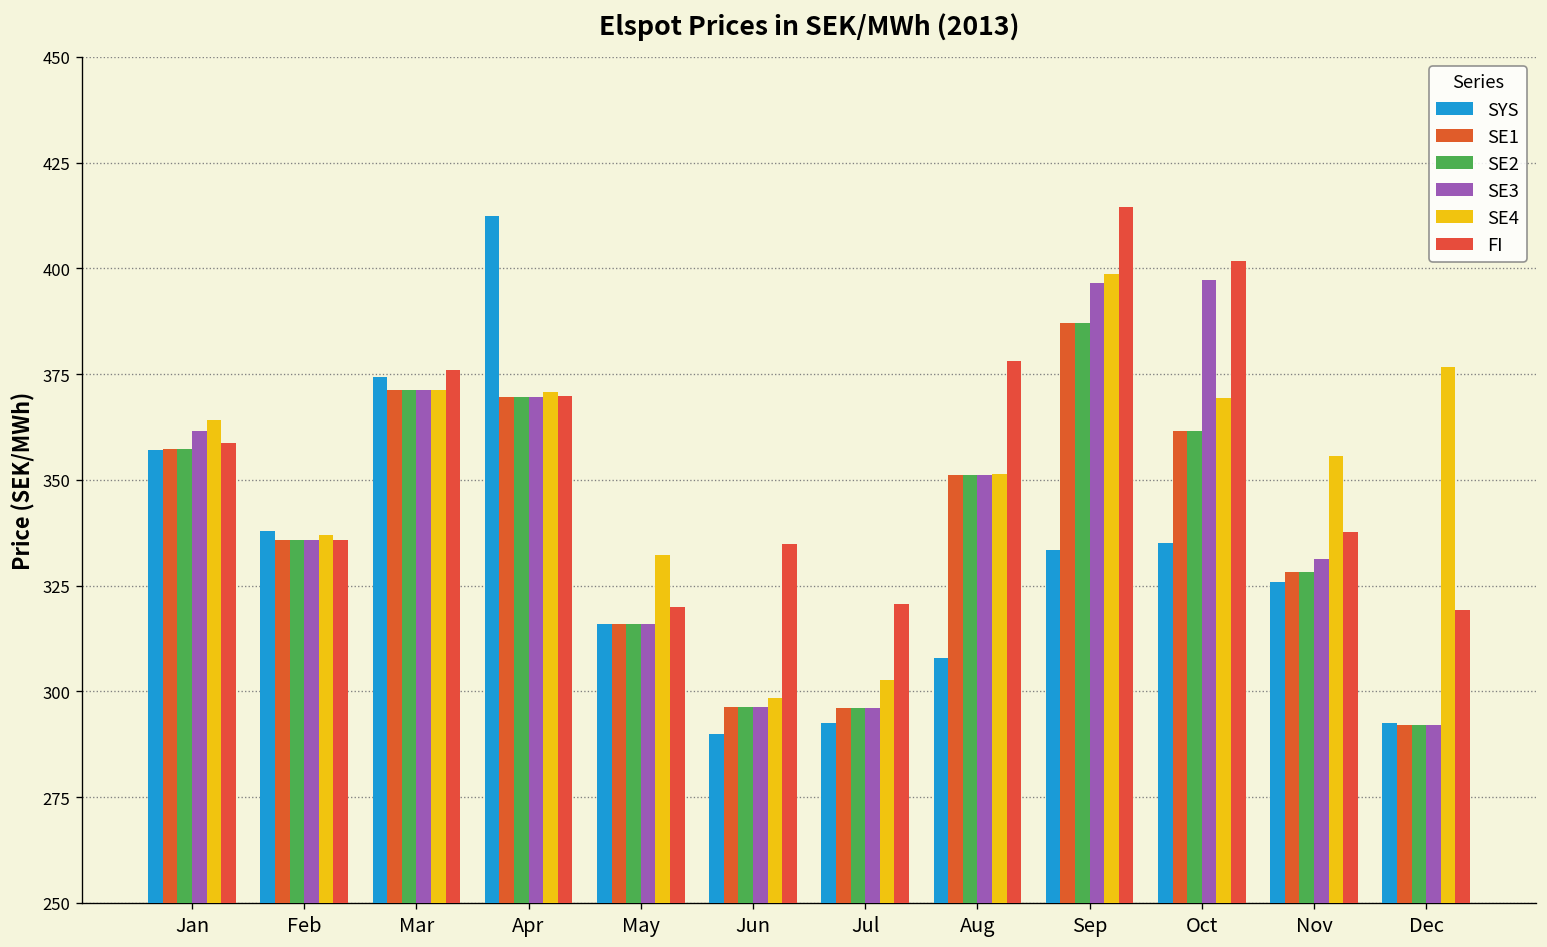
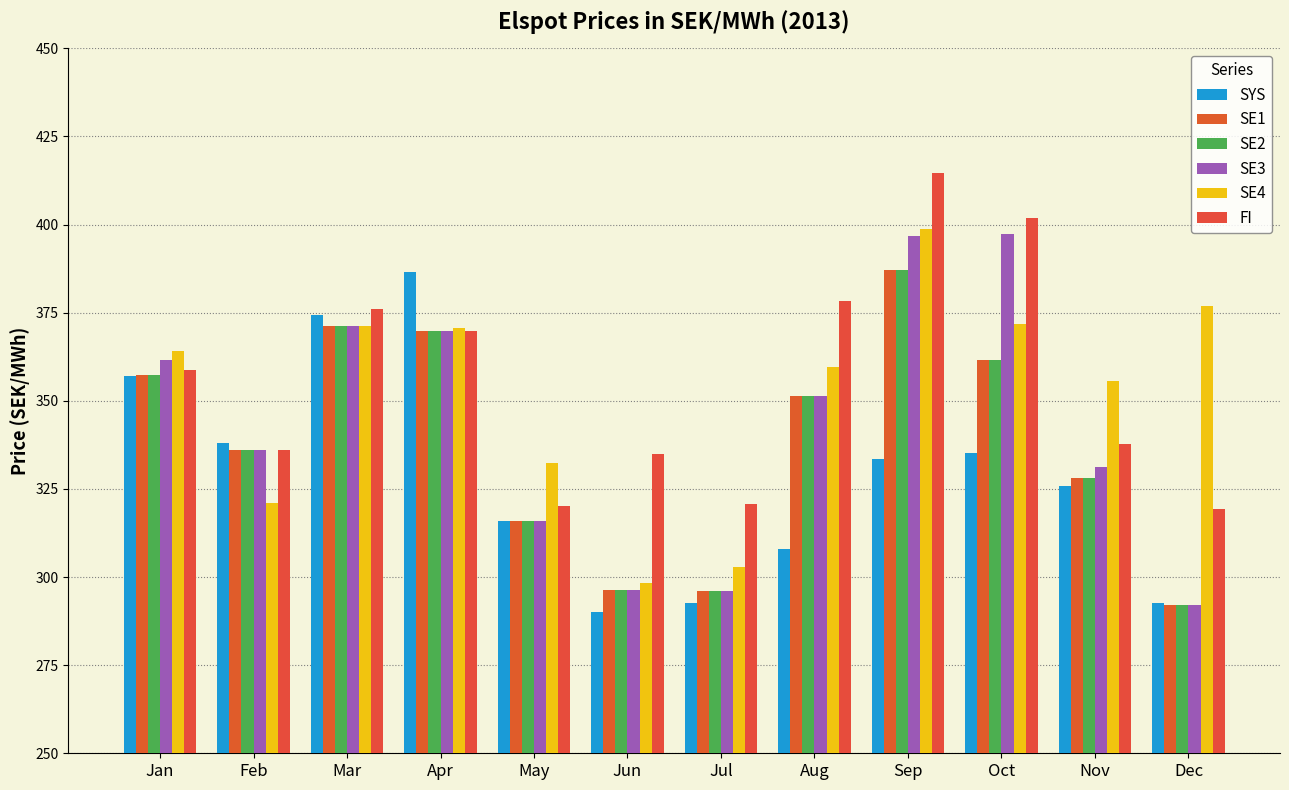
SE4, Feb: 337 -> 321
SYS, Apr: 412 -> 387
SE4, Aug: 351 -> 360
SE4, Oct: 369 -> 372
